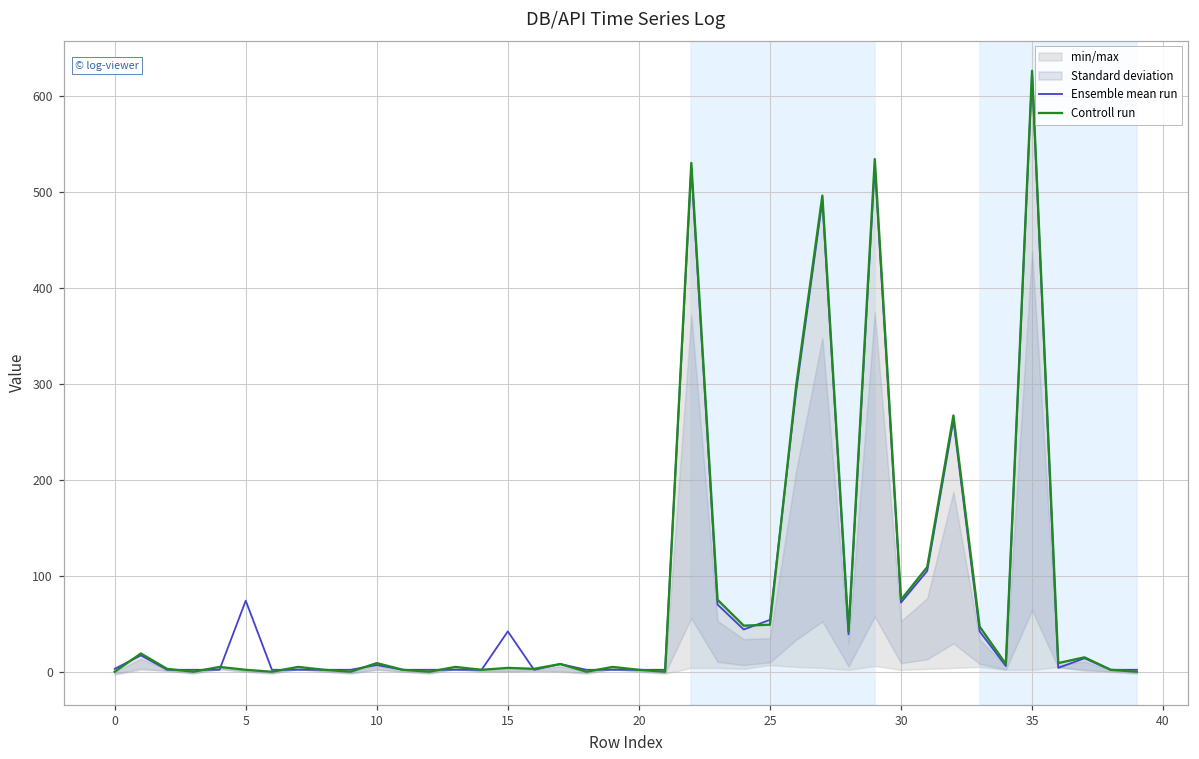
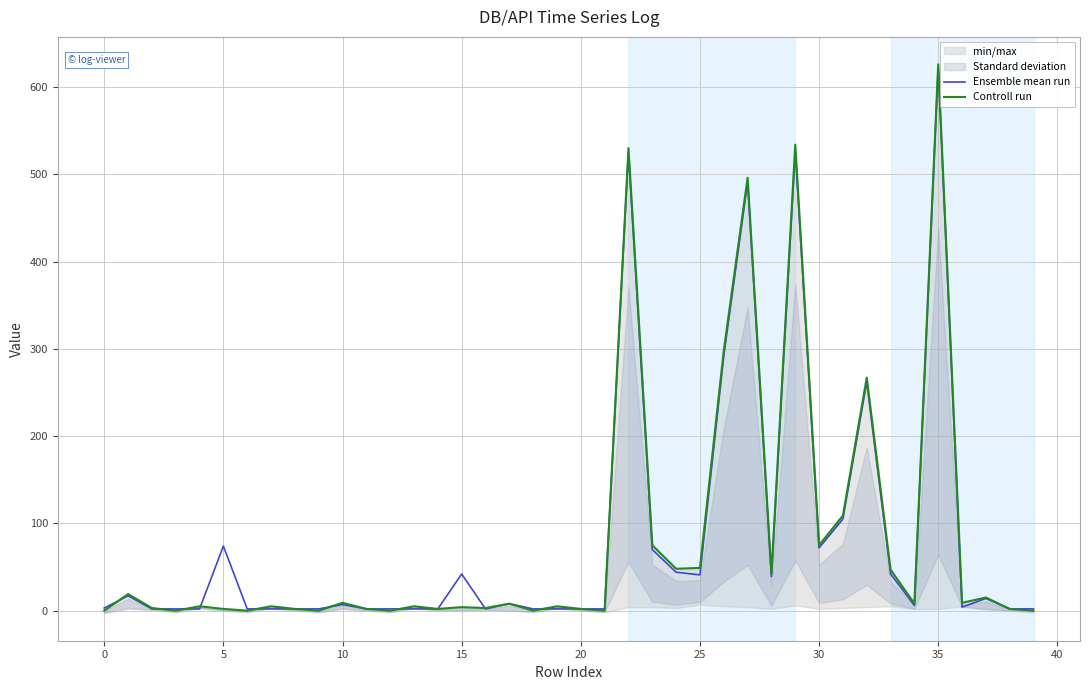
Ensemble mean run, 25: 50 -> 40
